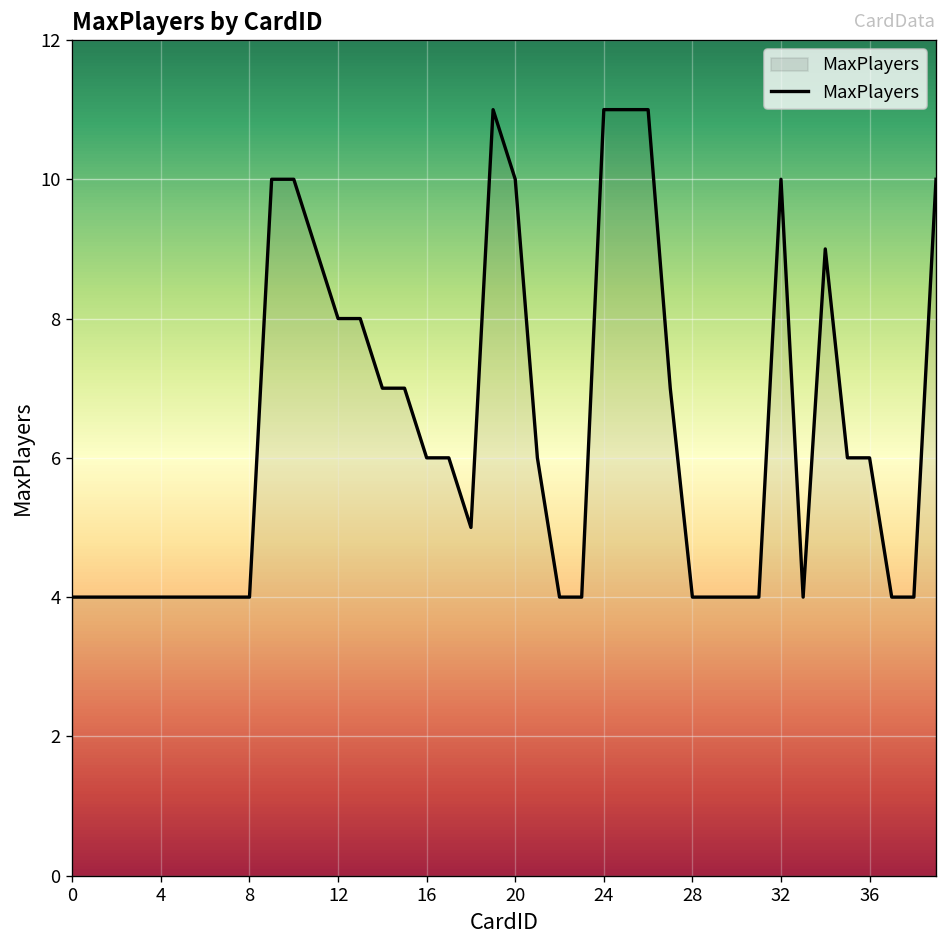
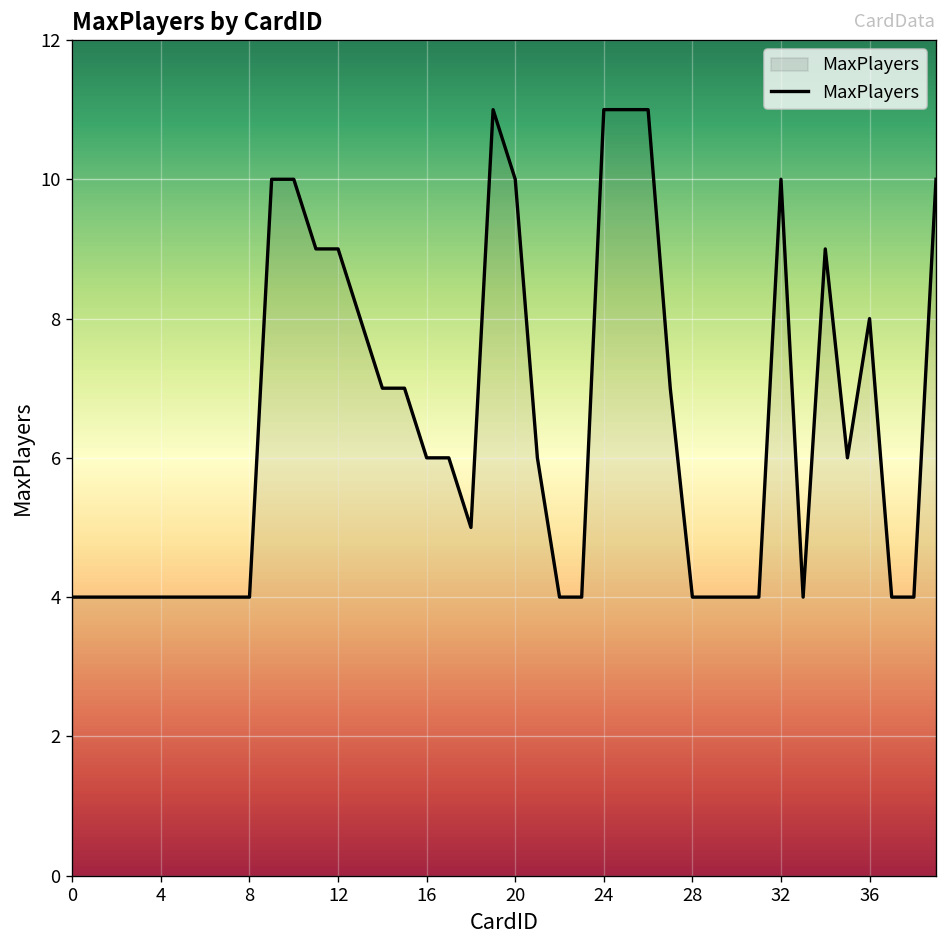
12: 8 -> 9
36: 6 -> 8
